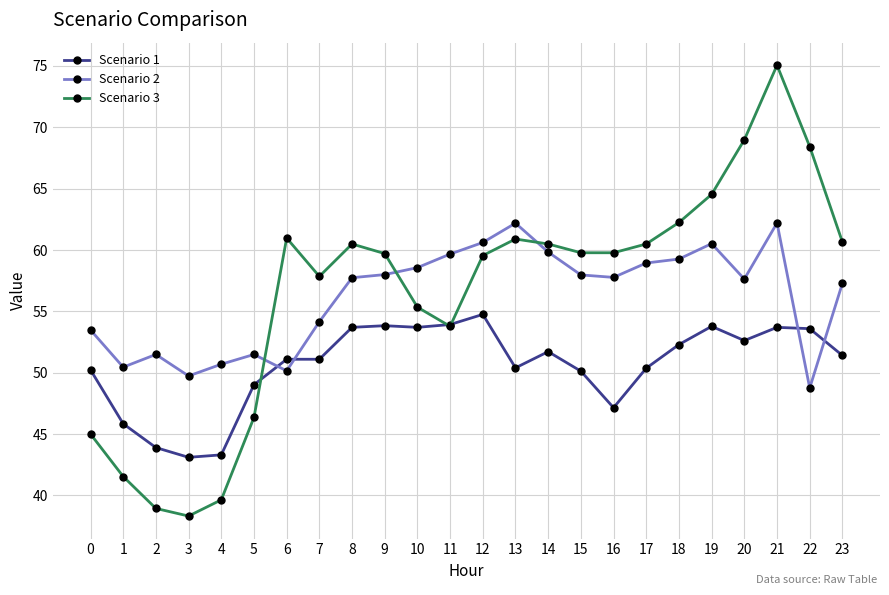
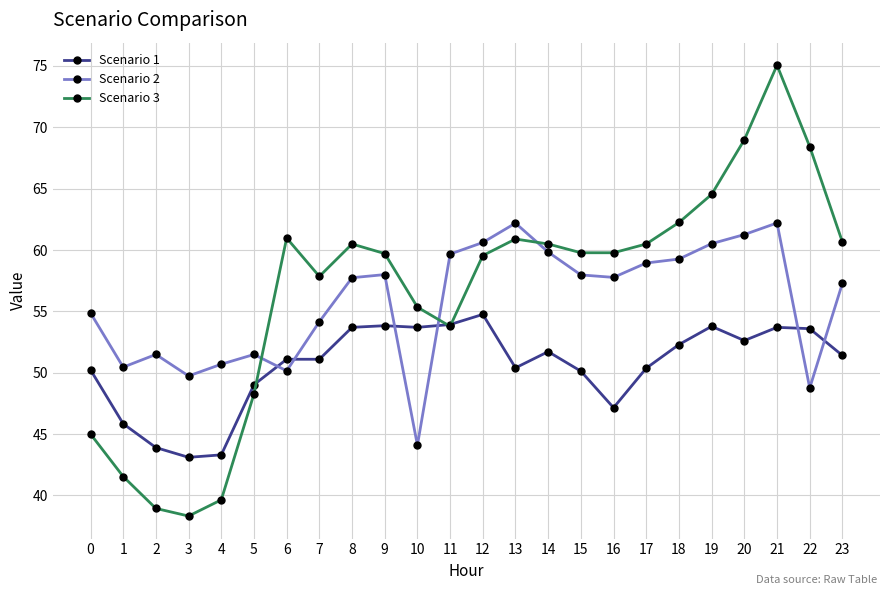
Scenario 2, 0: 53.5 -> 54.9
Scenario 3, 5: 46.4 -> 48.3
Scenario 2, 10: 58.6 -> 44.1
Scenario 2, 20: 57.6 -> 61.3
